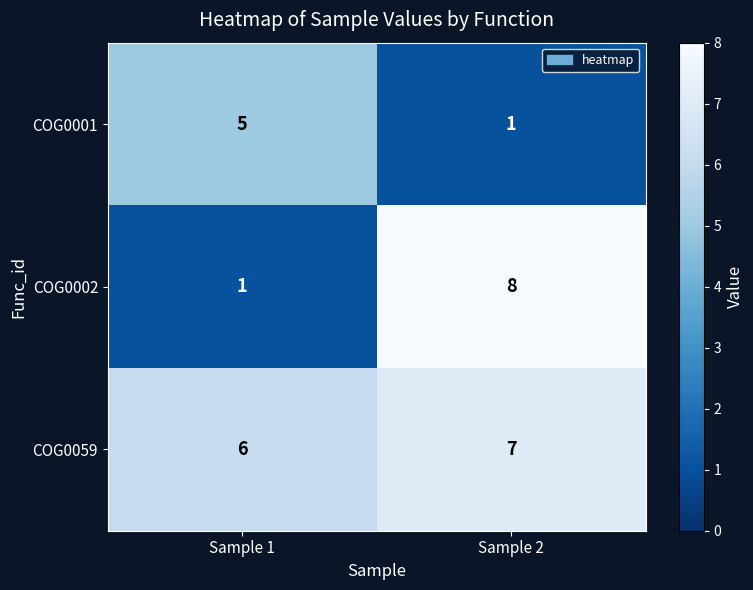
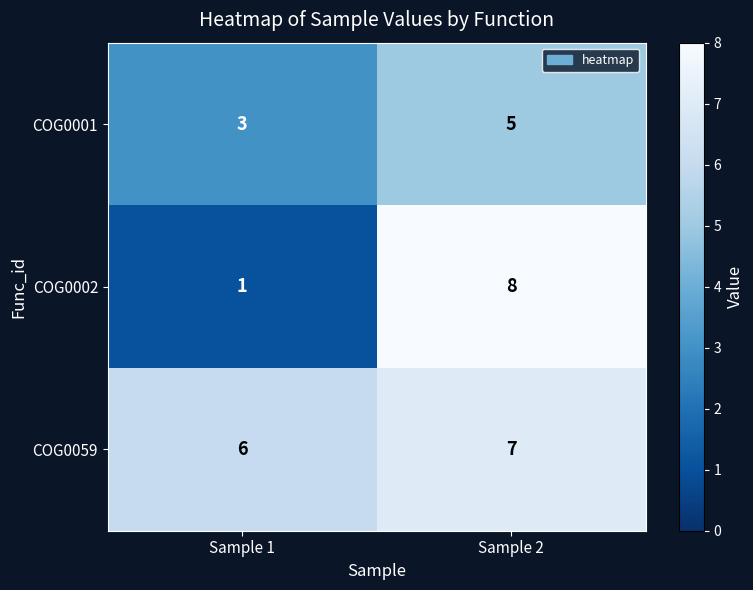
COG0001, Sample 1: 5 -> 3
COG0001, Sample 2: 1 -> 5
